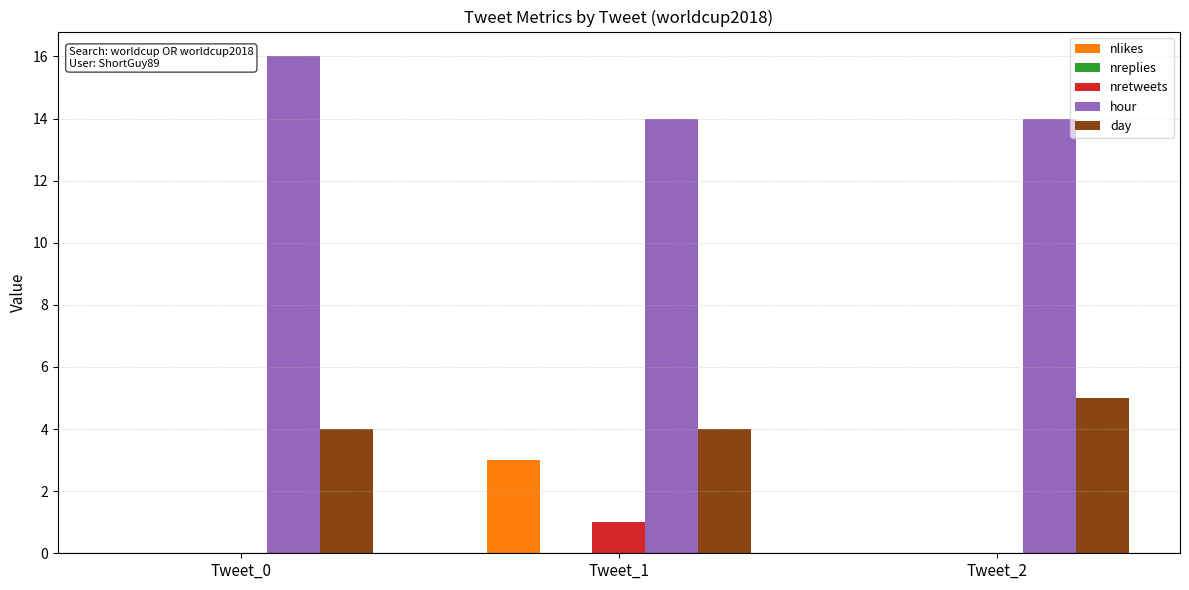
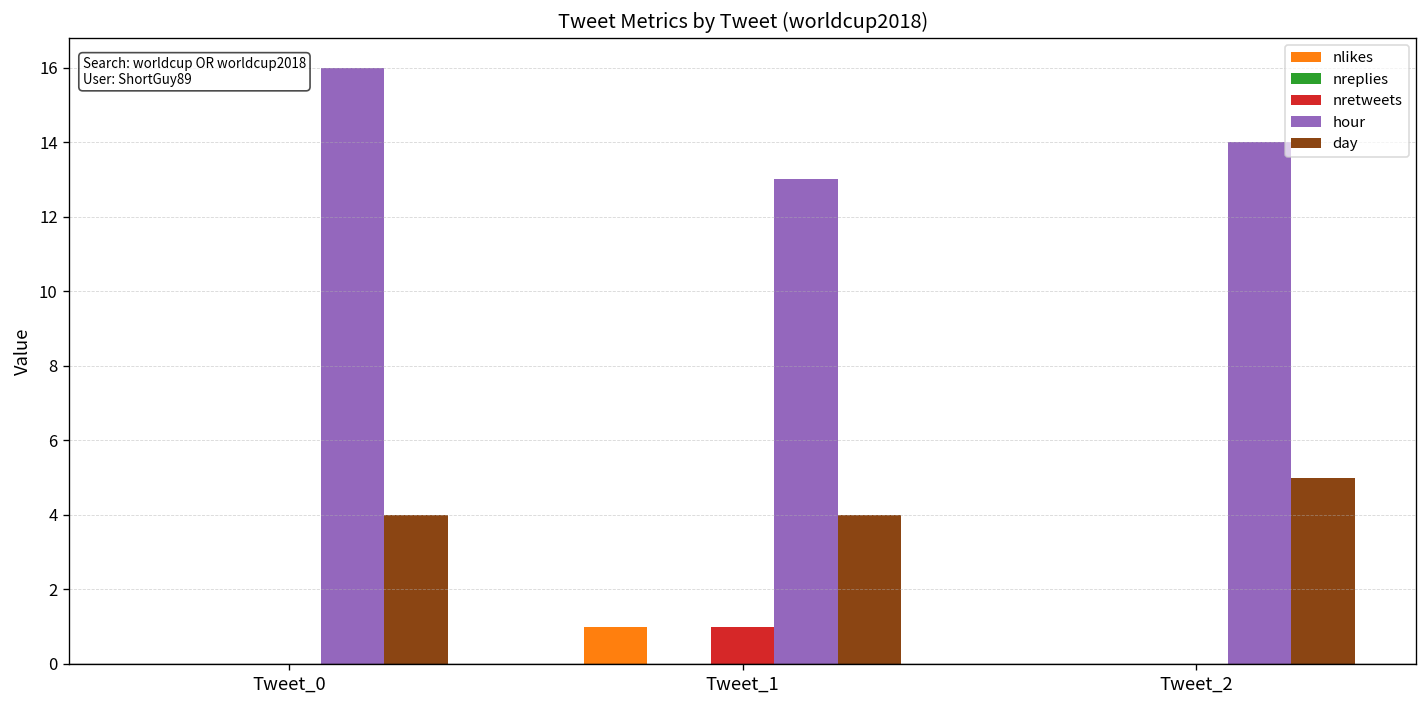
nlikes, Tweet_1: 3 -> 1
hour, Tweet_1: 14 -> 13
